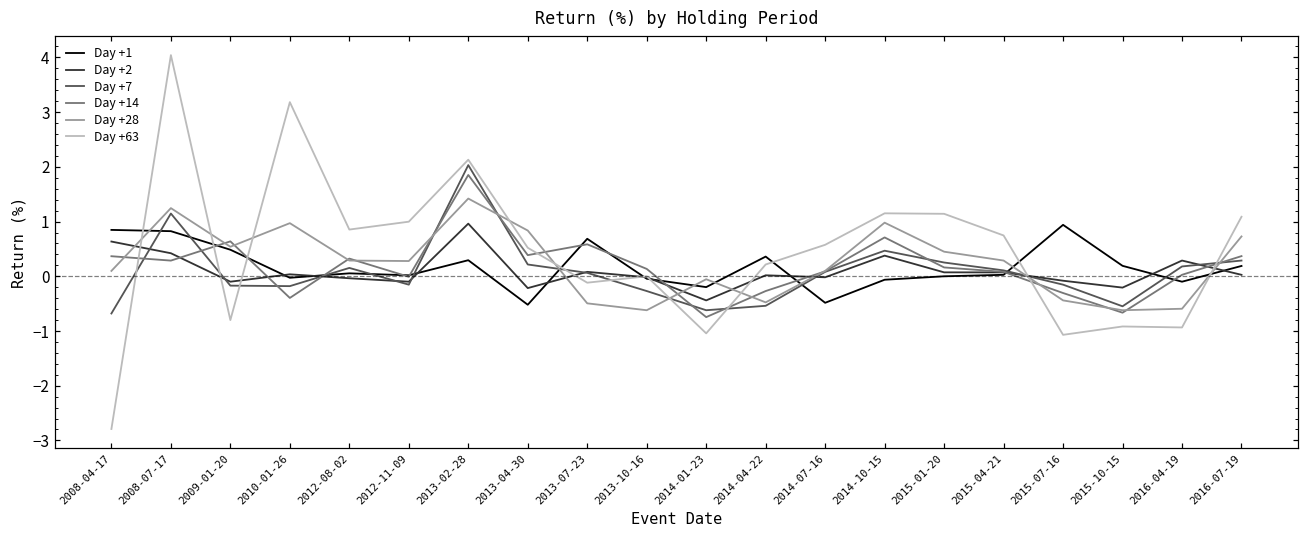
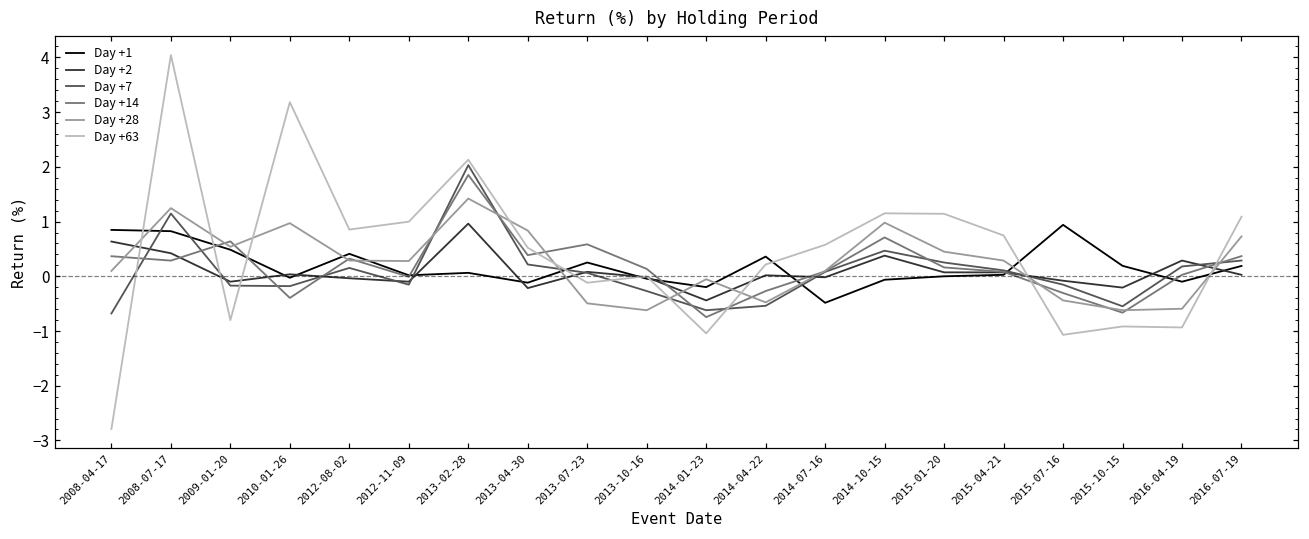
Day +1, 2012-08-02: 0.1 -> 0.4
Day +1, 2013-02-28: 0.3 -> 0.1
Day +1, 2013-04-30: -0.5 -> -0.1
Day +1, 2013-07-23: 0.7 -> 0.3
